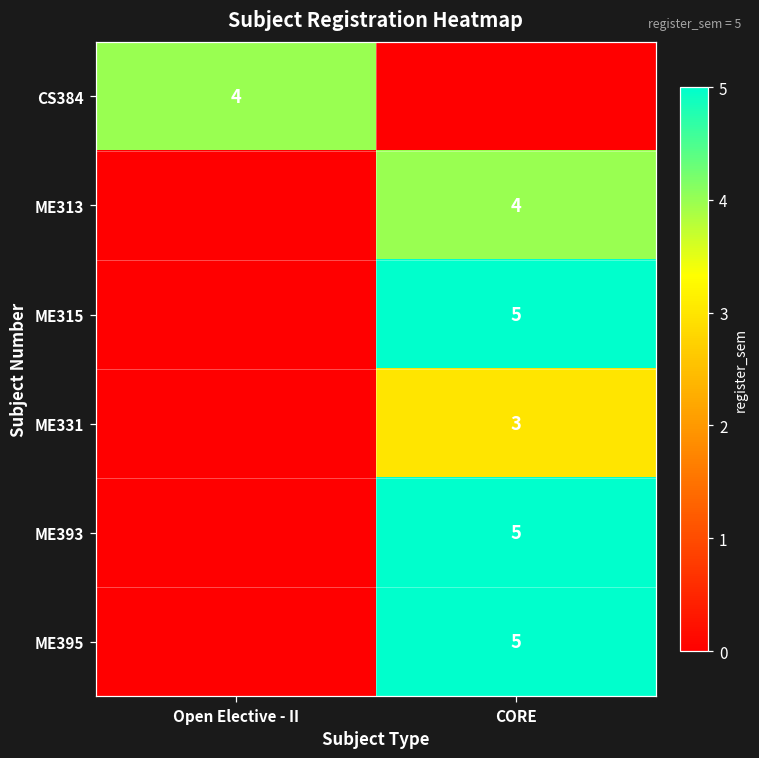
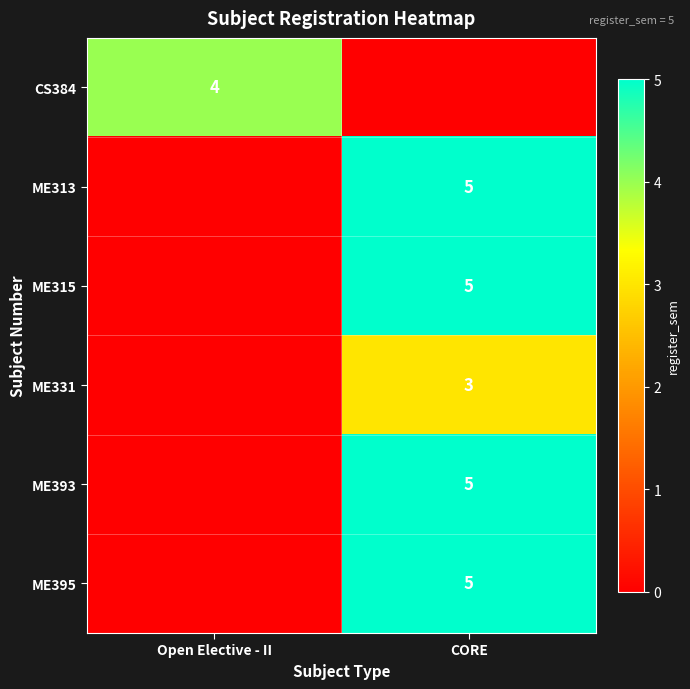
ME313, CORE: 4 -> 5
